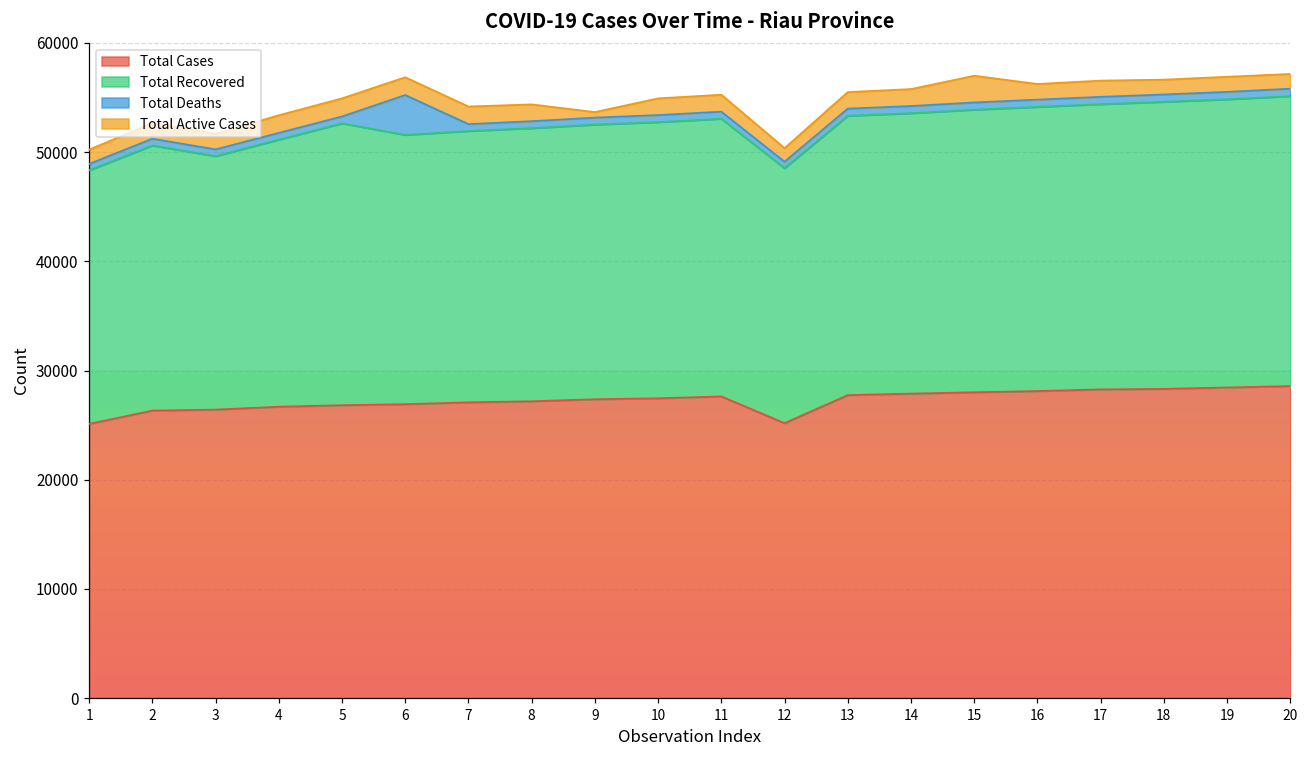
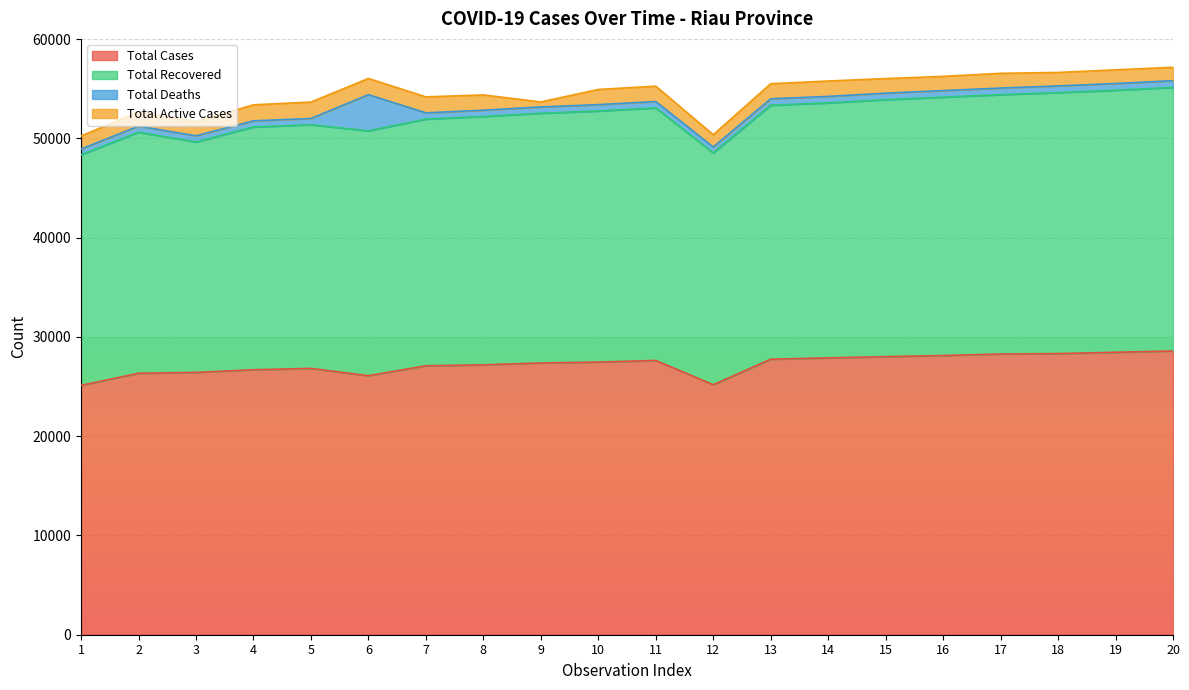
Total Recovered, 5: 26000 -> 25000
Total Cases, 6: 27000 -> 26000
Total Active Cases, 15: 2000 -> 1000
